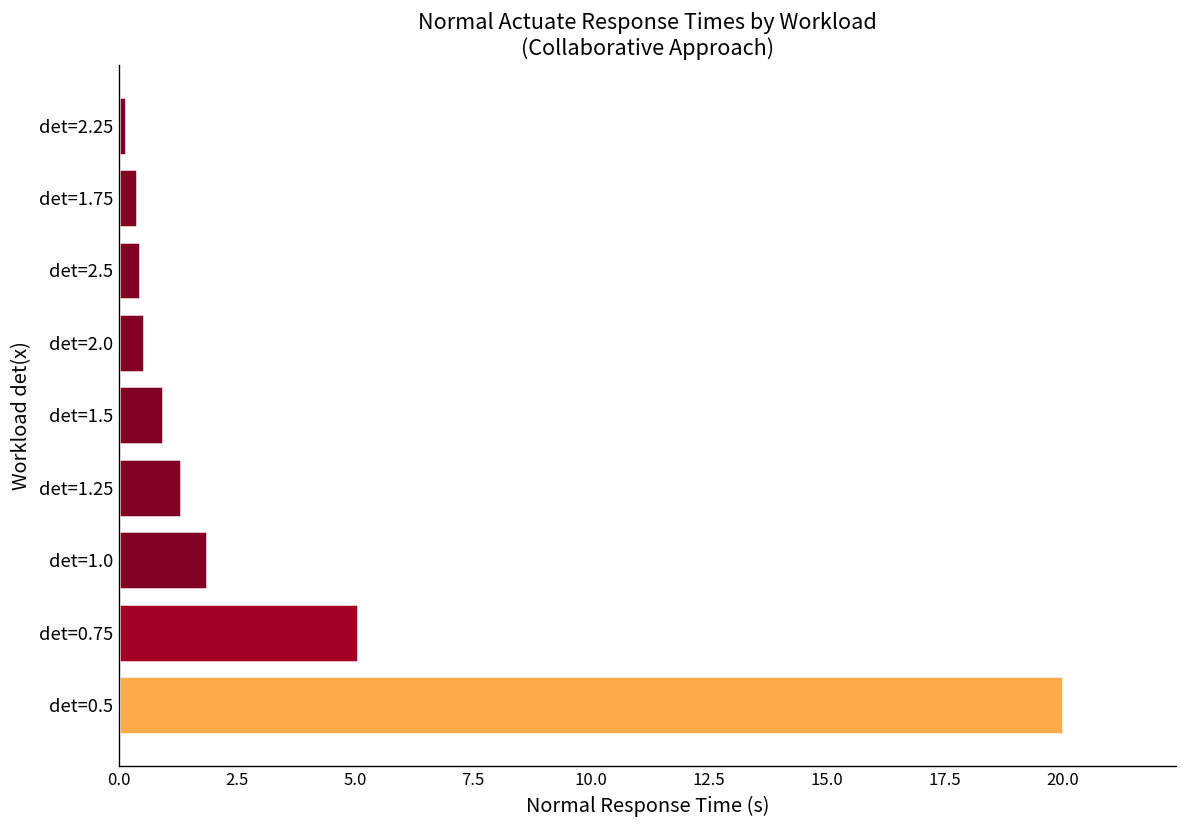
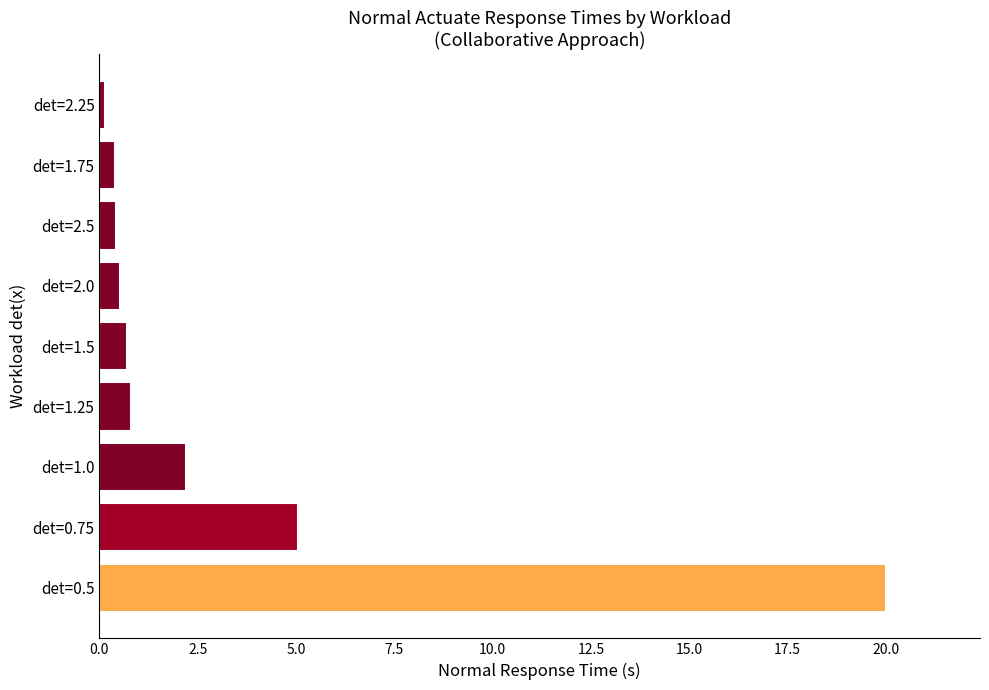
det=1.5: 0.9 -> 0.7
det=1.25: 1.3 -> 0.8
det=1.0: 1.9 -> 2.2
